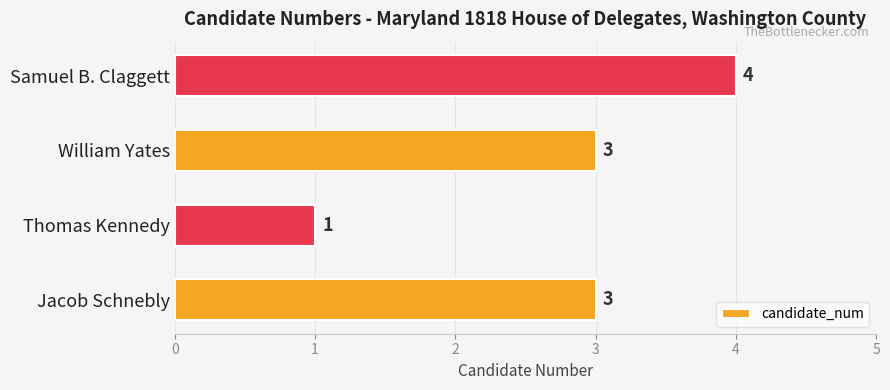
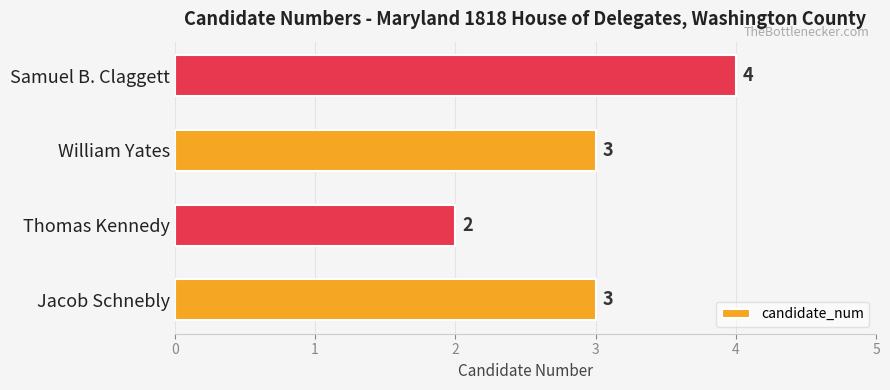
Thomas Kennedy: 1 -> 2
